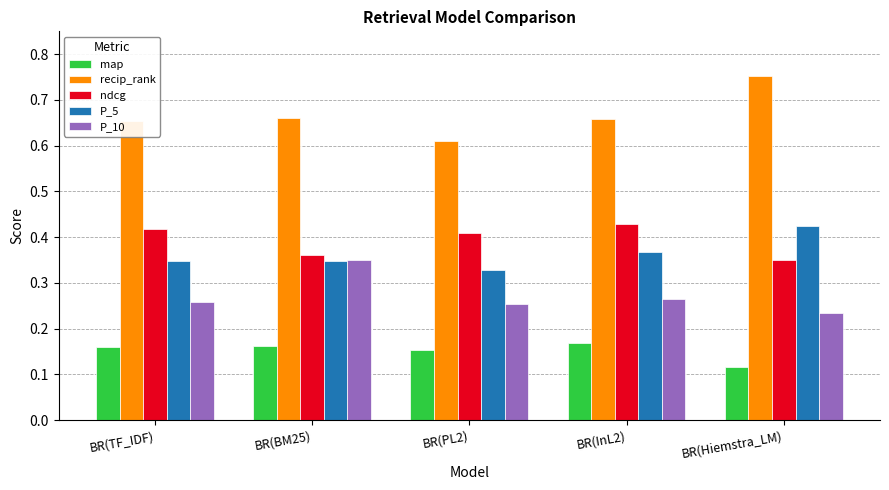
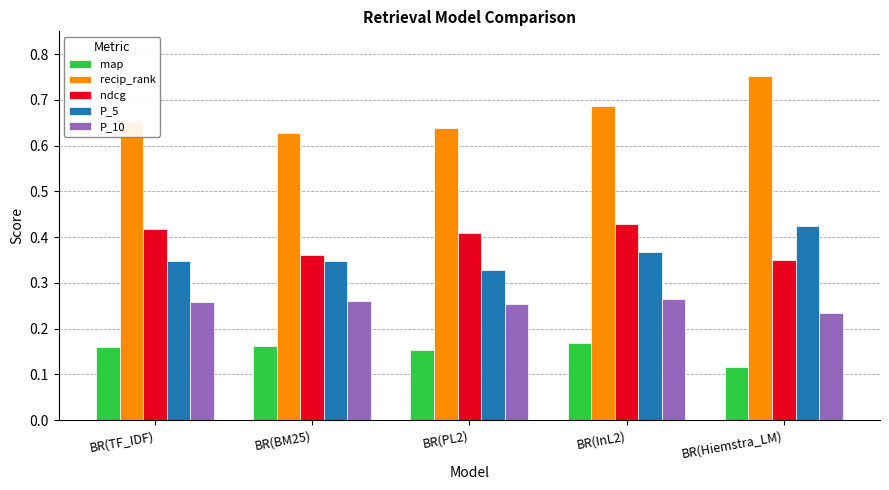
recip_rank, BR(BM25): 0.66 -> 0.63
P_10, BR(BM25): 0.35 -> 0.26
recip_rank, BR(PL2): 0.61 -> 0.64
recip_rank, BR(InL2): 0.66 -> 0.69
